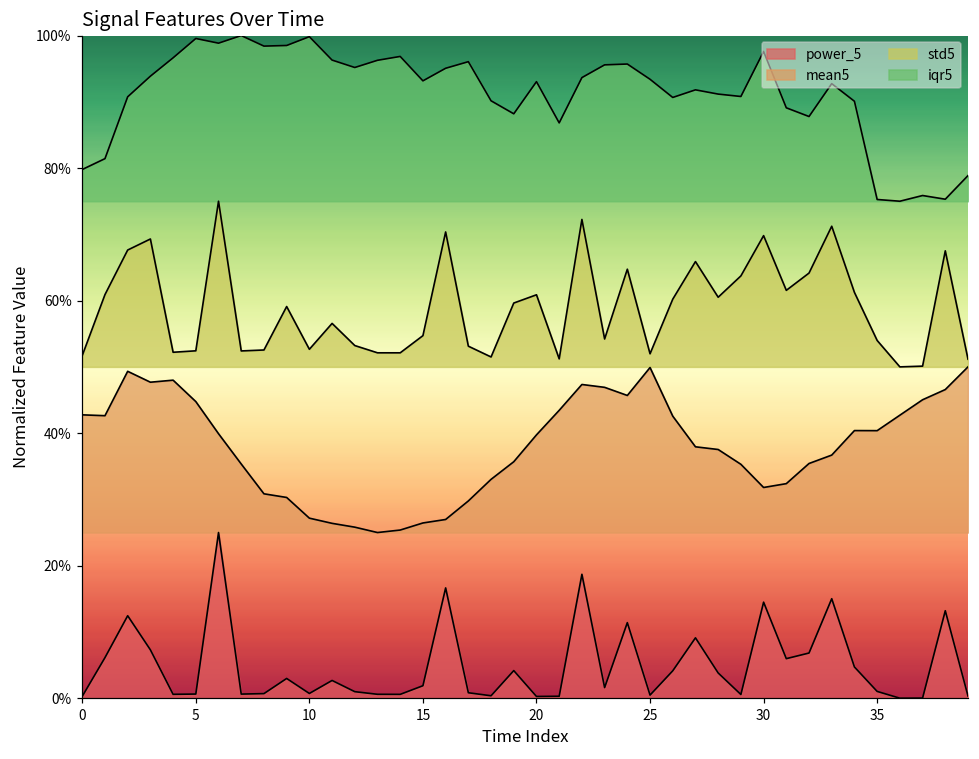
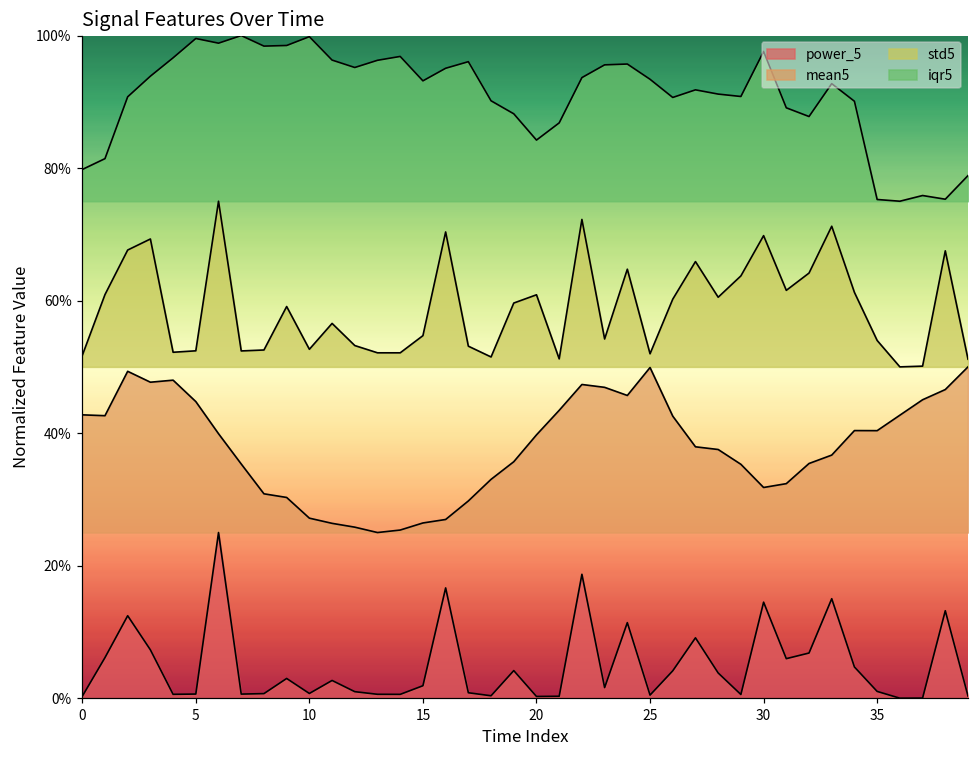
iqr5, 20: 93% -> 84%
